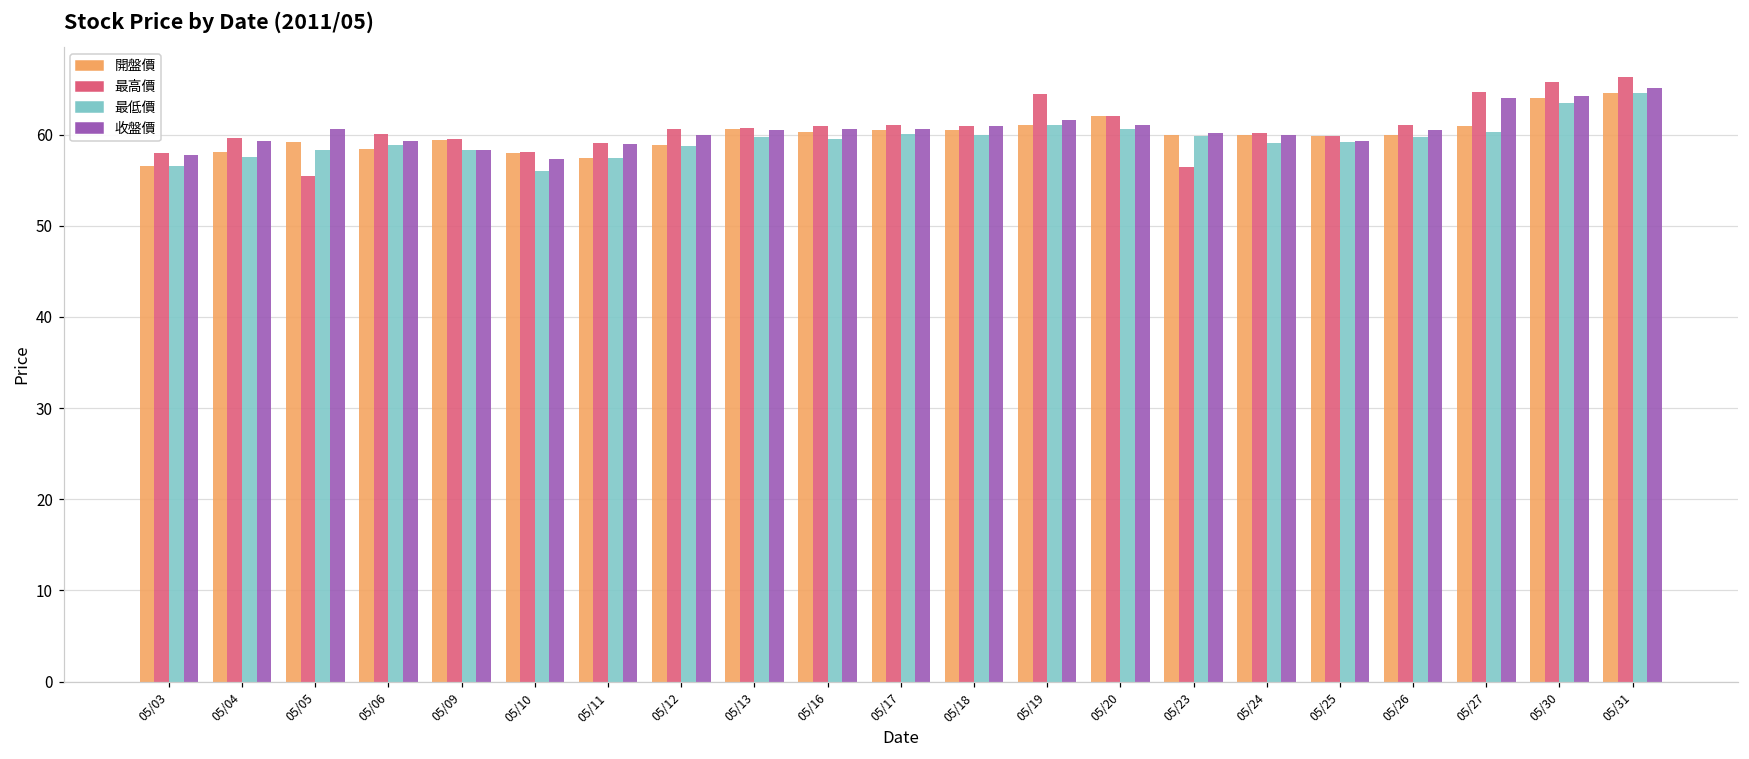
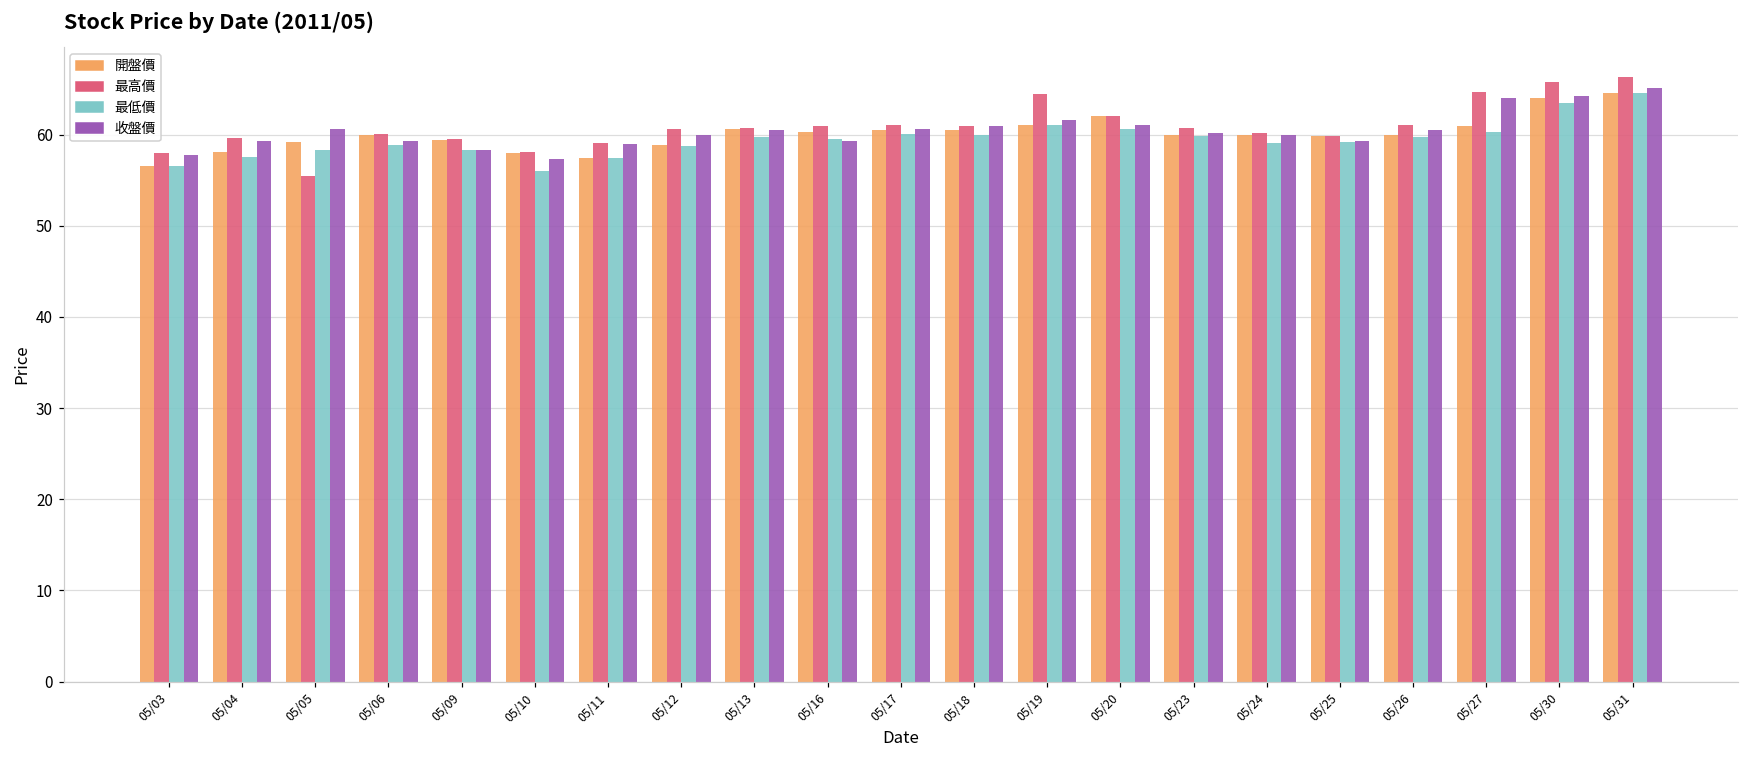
開盤價, 05/06: 58 -> 60
收盤價, 05/16: 61 -> 59
最高價, 05/23: 56 -> 61
